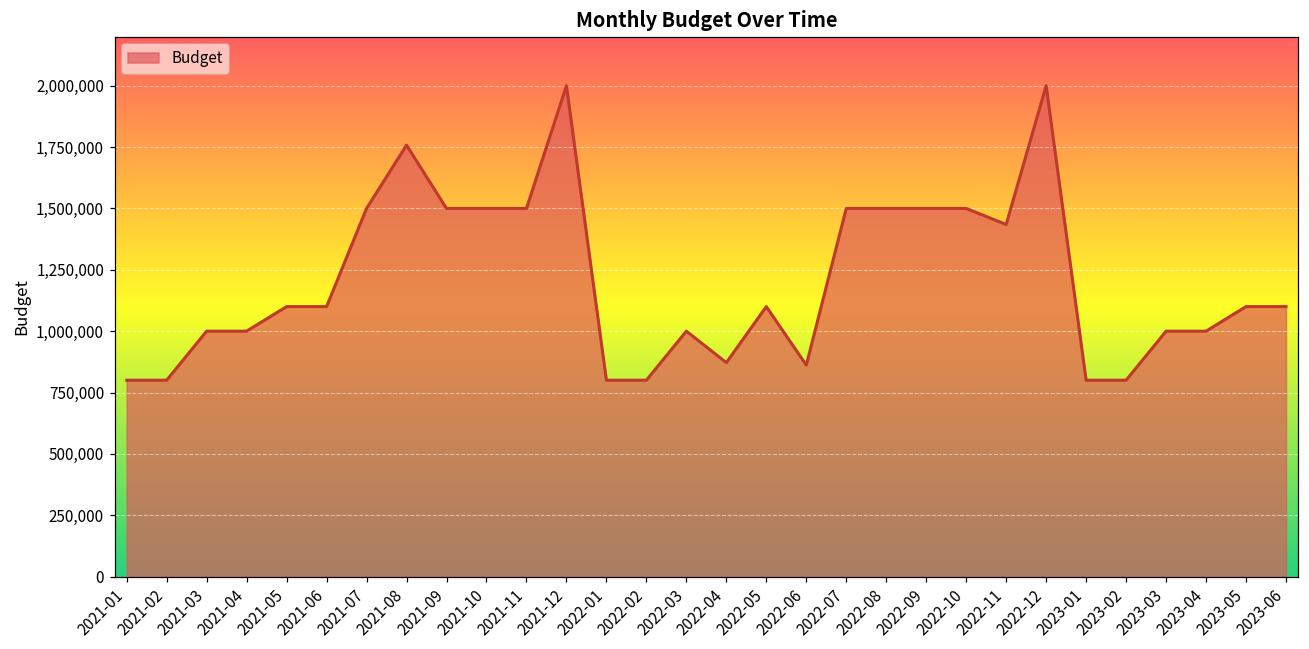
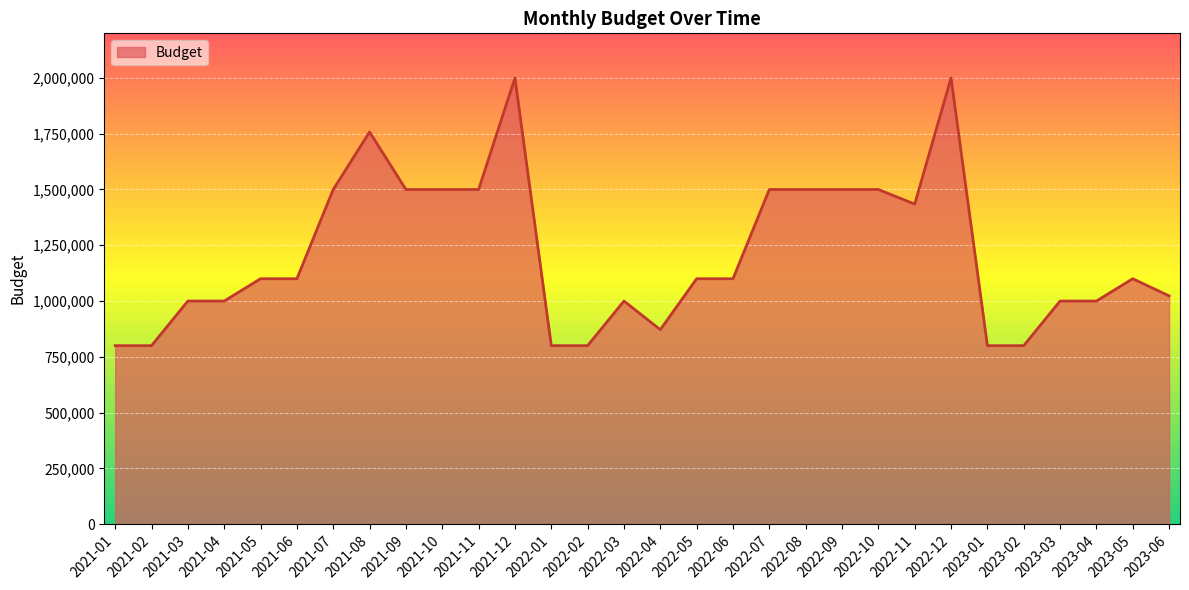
2022-06: 860,000 -> 1,100,000
2023-06: 1,100,000 -> 1,020,000
